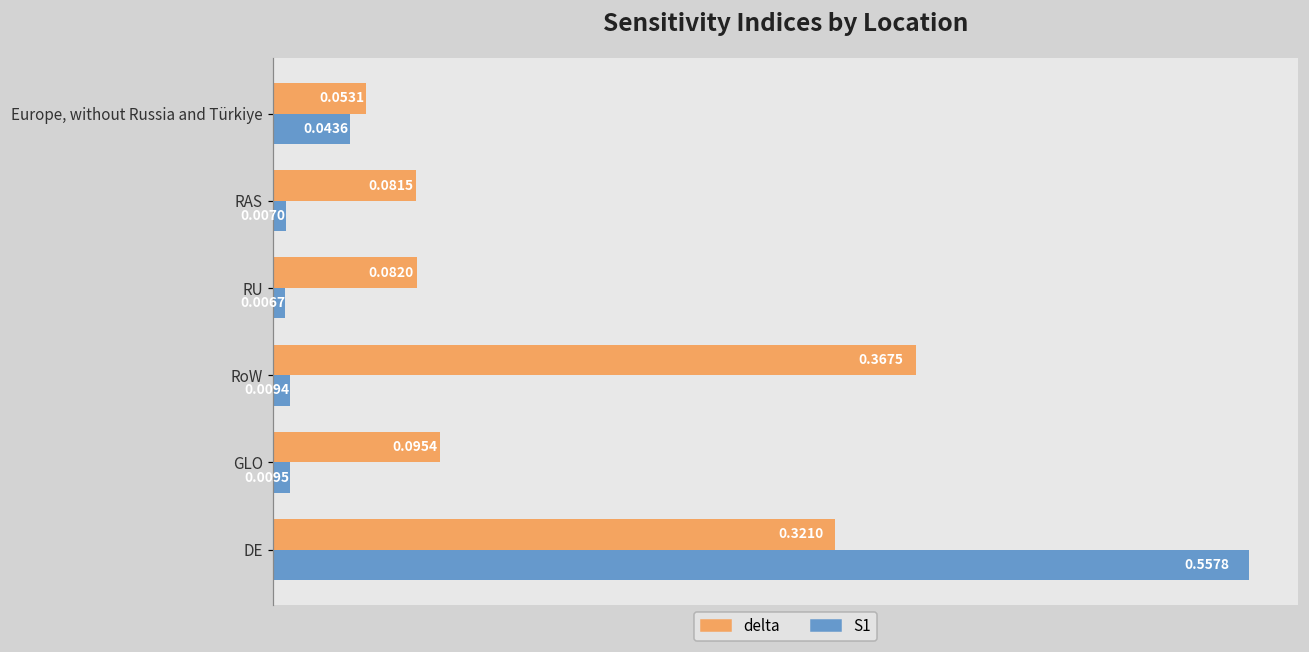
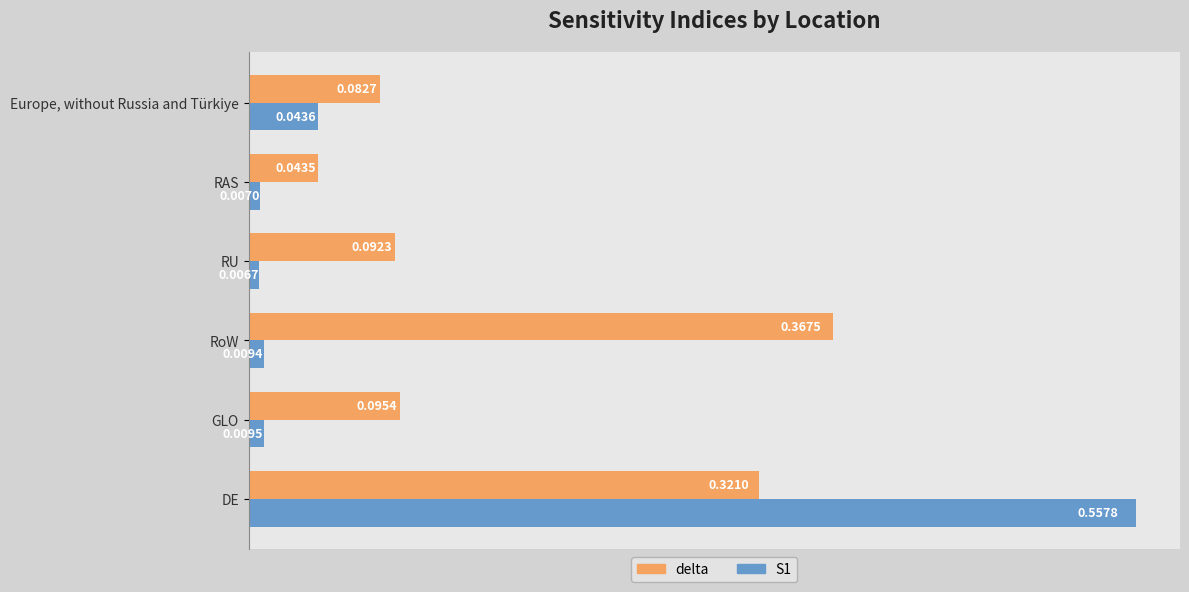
delta, Europe, without Russia and Türkiye: 0.0531 -> 0.0827
delta, RAS: 0.0815 -> 0.0435
delta, RU: 0.0820 -> 0.0923
